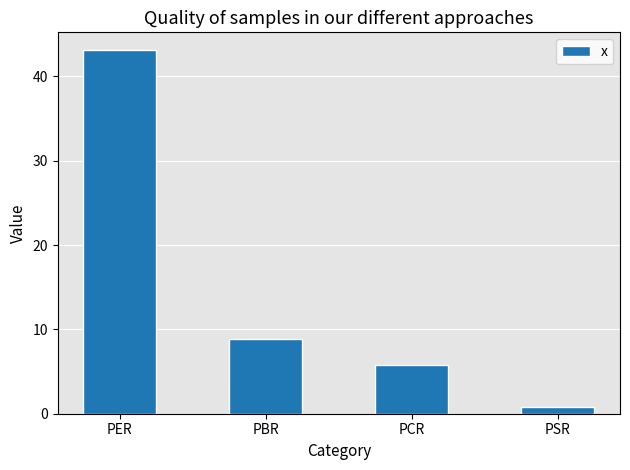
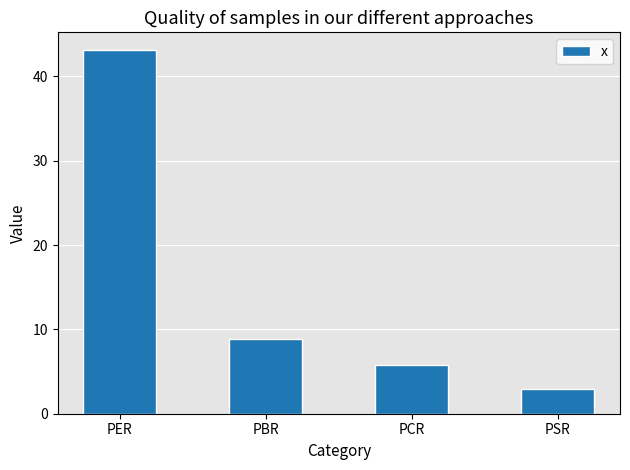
PSR: 1 -> 3
